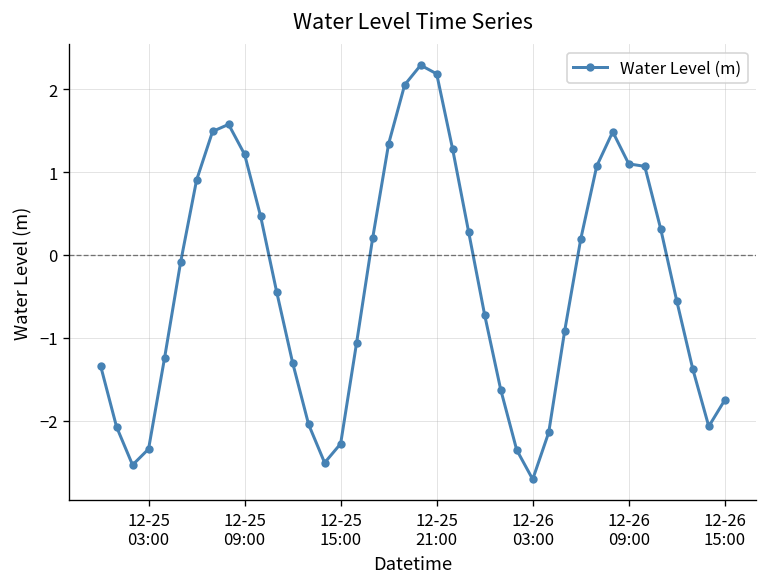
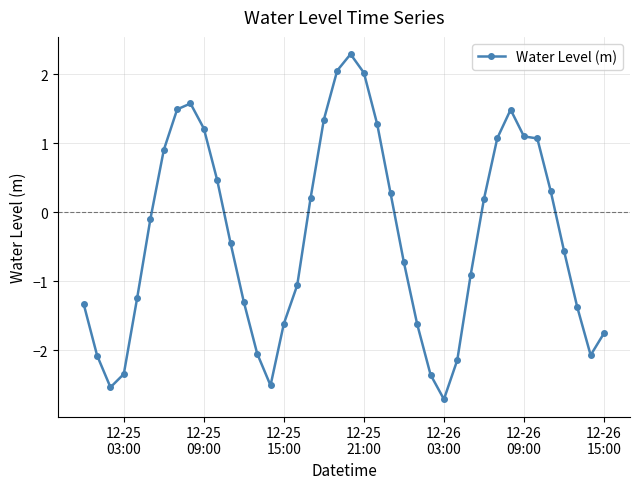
12-25 15:00: -2.3 -> -1.6
12-25 21:00: 2.2 -> 2.0
